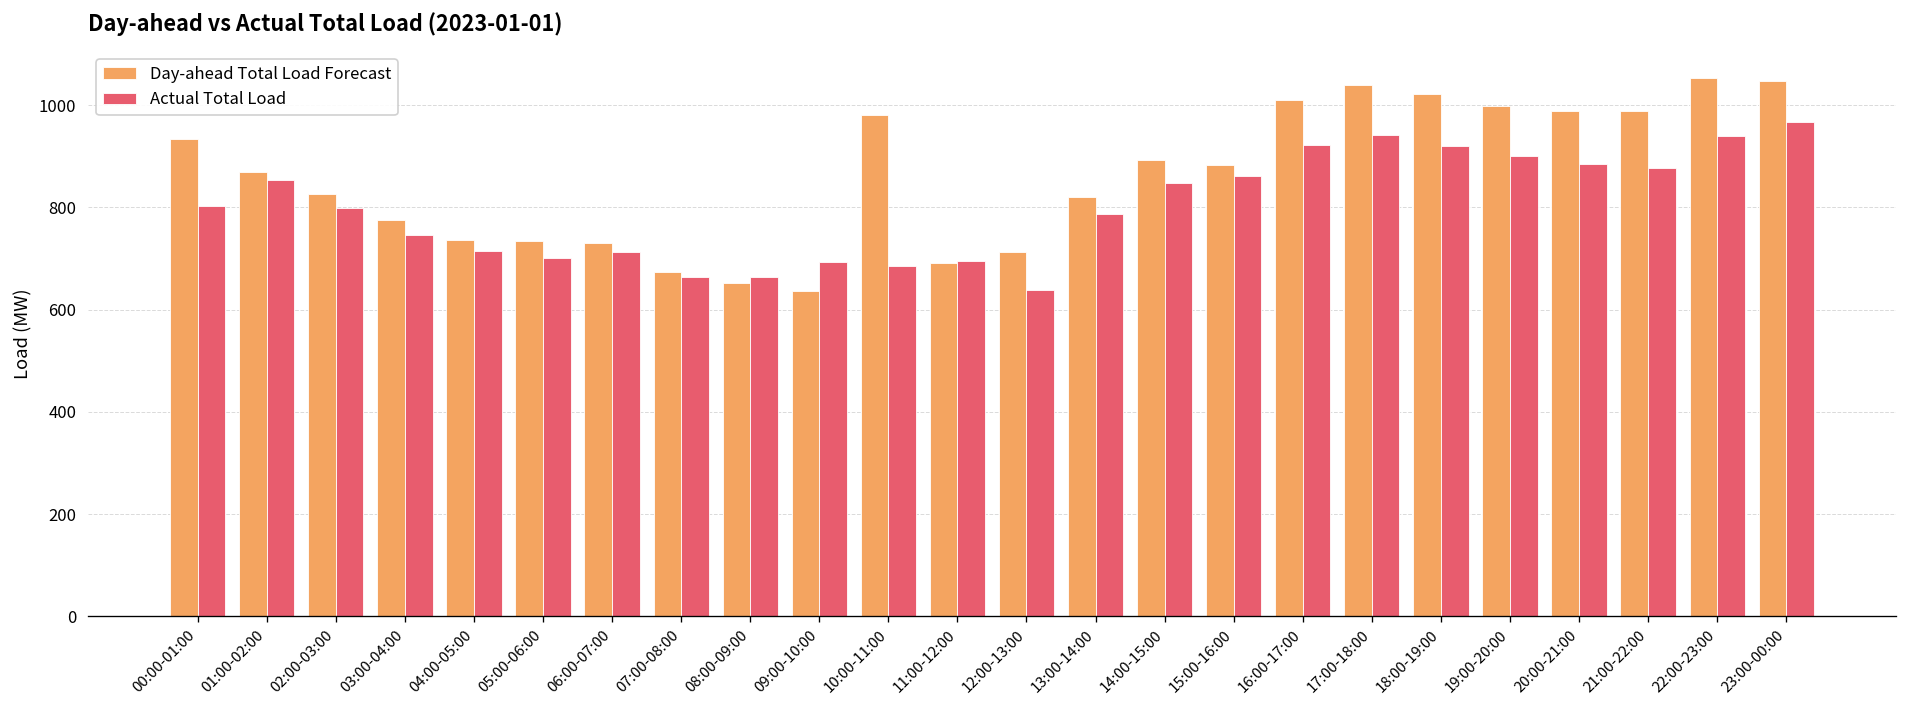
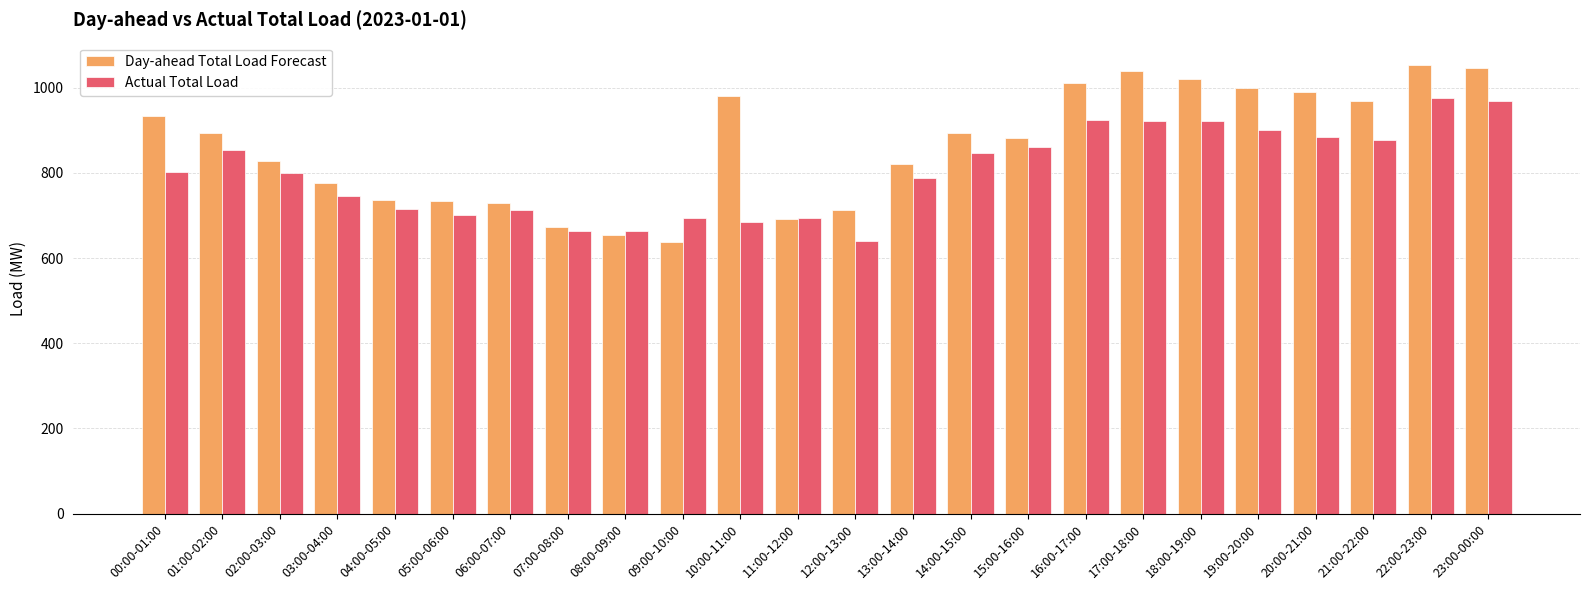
Day-ahead Total Load Forecast, 01:00-02:00: 870 -> 890
Actual Total Load, 17:00-18:00: 940 -> 920
Day-ahead Total Load Forecast, 21:00-22:00: 990 -> 970
Actual Total Load, 22:00-23:00: 940 -> 980
